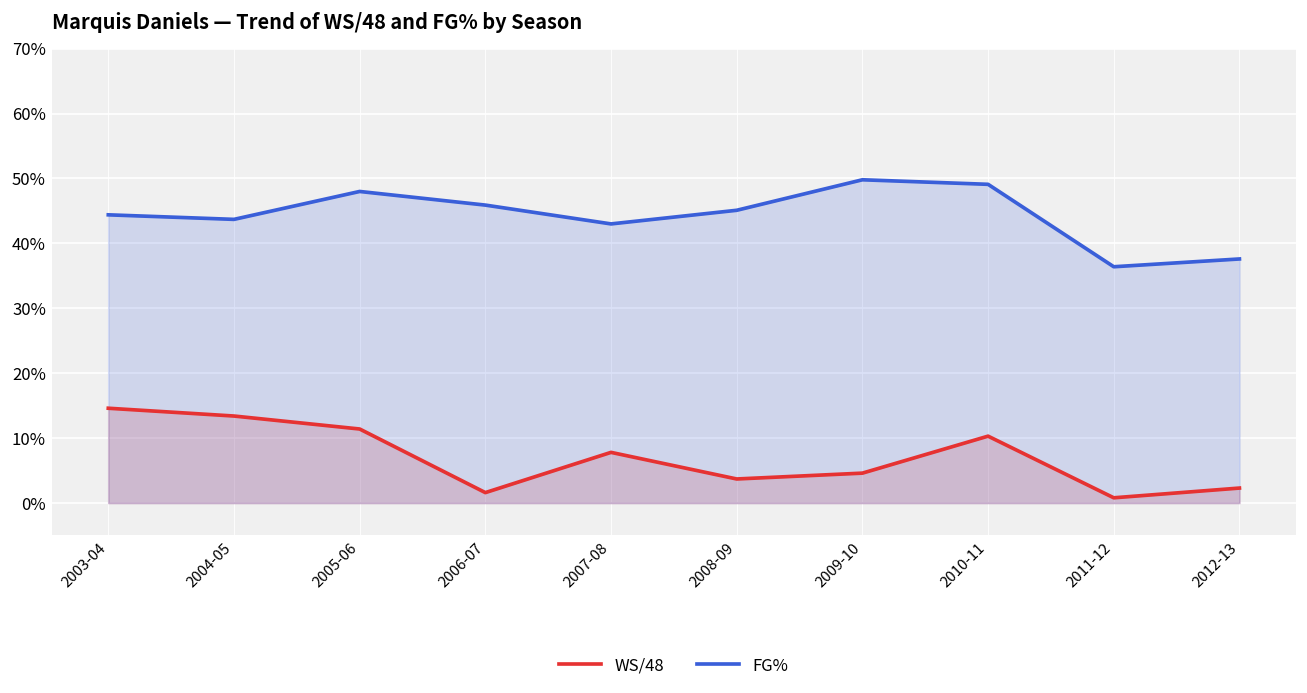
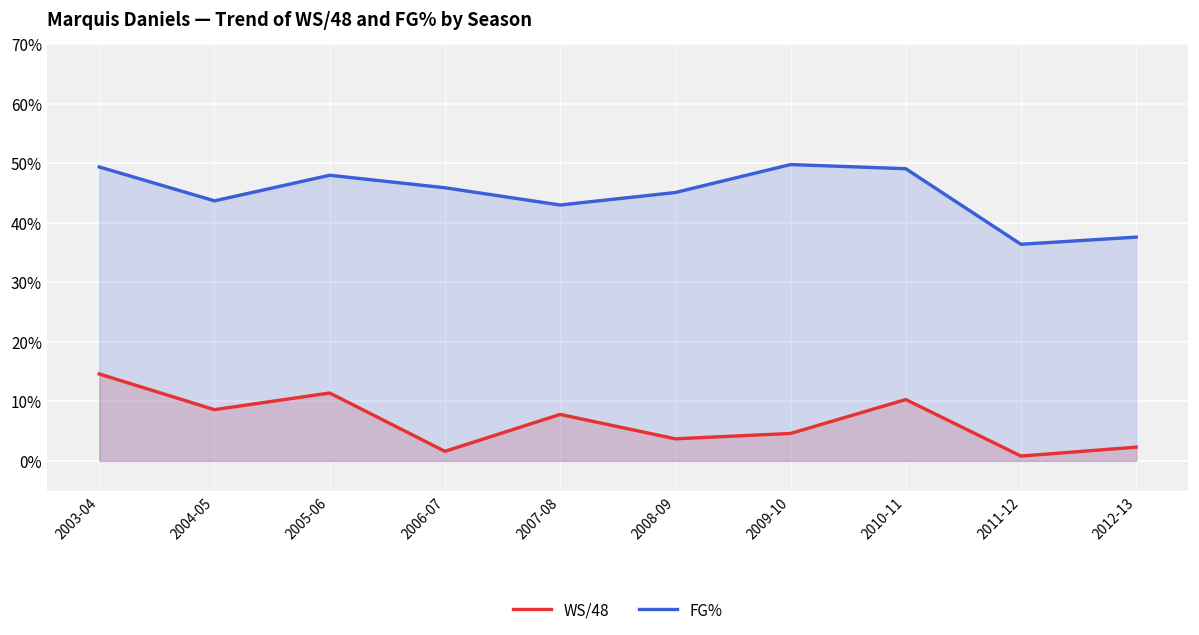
FG%, 2003-04: 44% -> 49%
WS/48, 2004-05: 13% -> 9%
